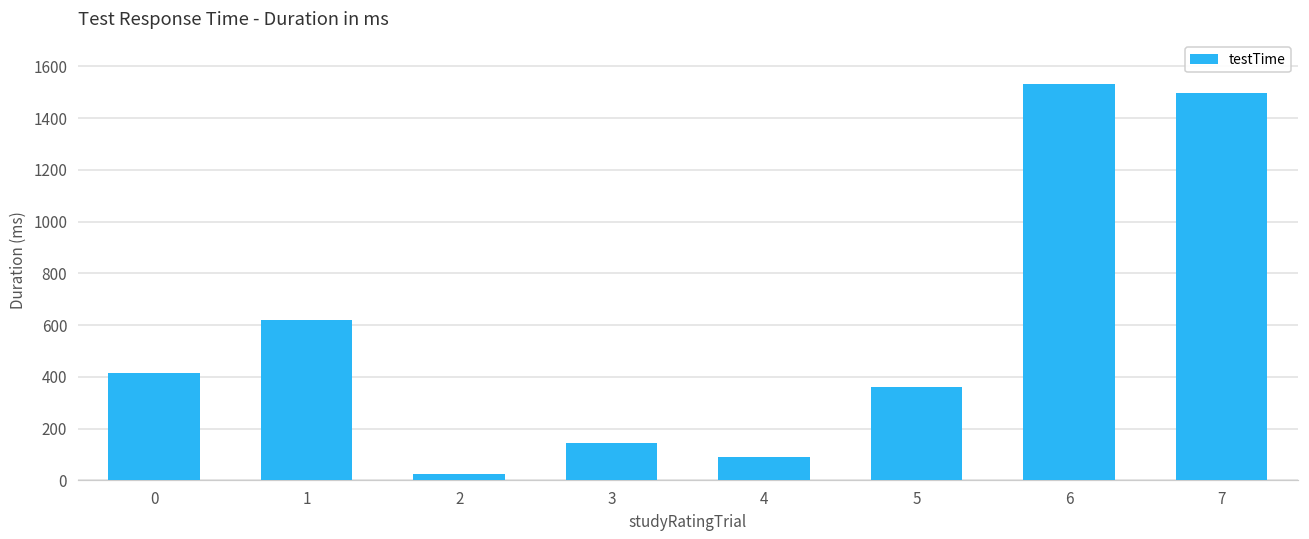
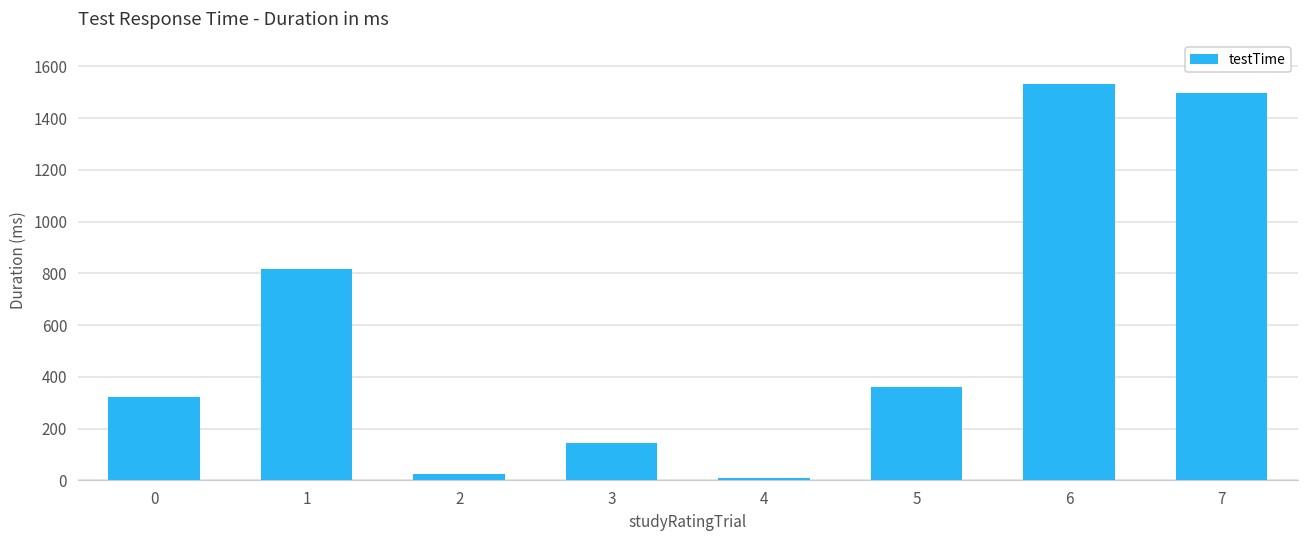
0: 410 -> 320
1: 620 -> 820
4: 90 -> 10
